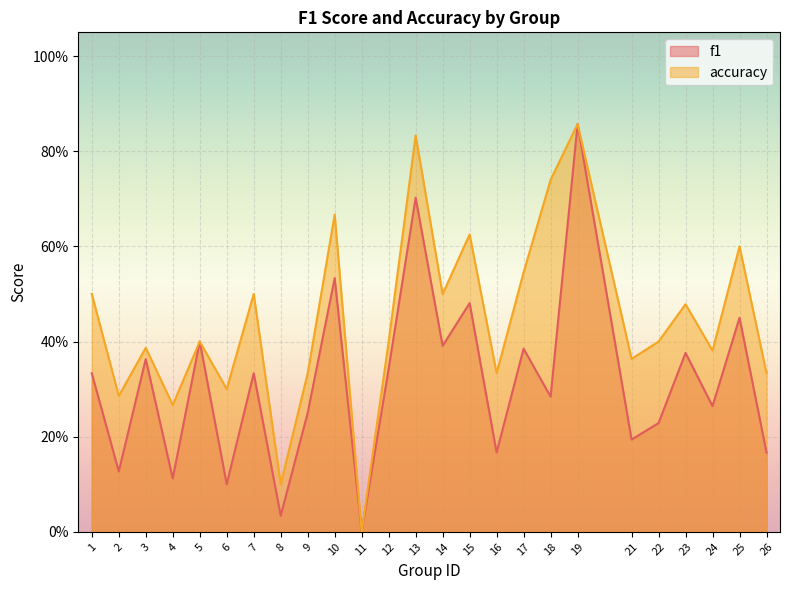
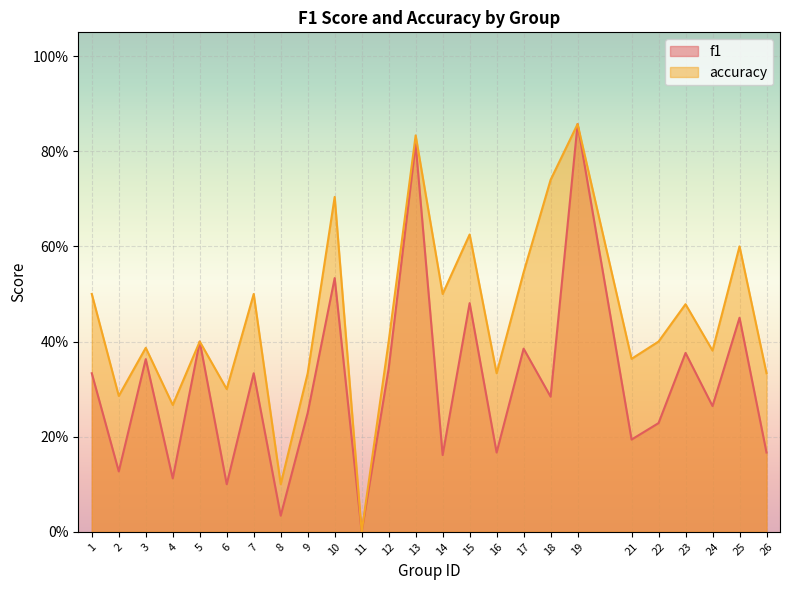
accuracy, 10: 67% -> 70%
f1, 13: 70% -> 81%
f1, 14: 39% -> 16%
